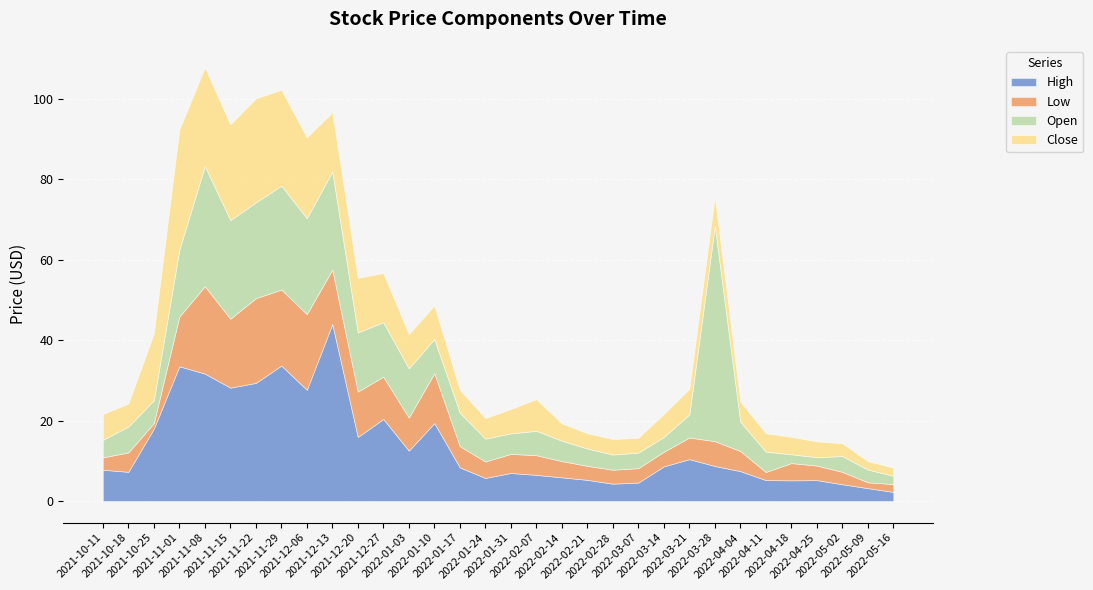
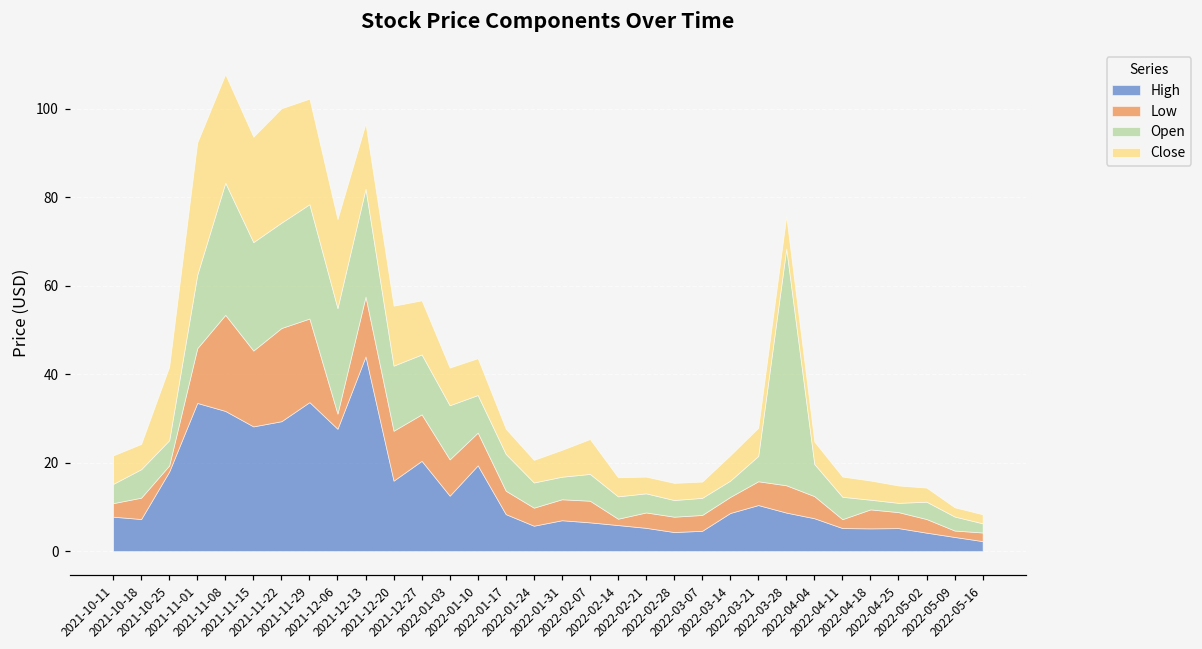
Low, 2021-12-06: 19 -> 3
Low, 2022-01-10: 12 -> 7
Low, 2022-02-14: 4 -> 1
